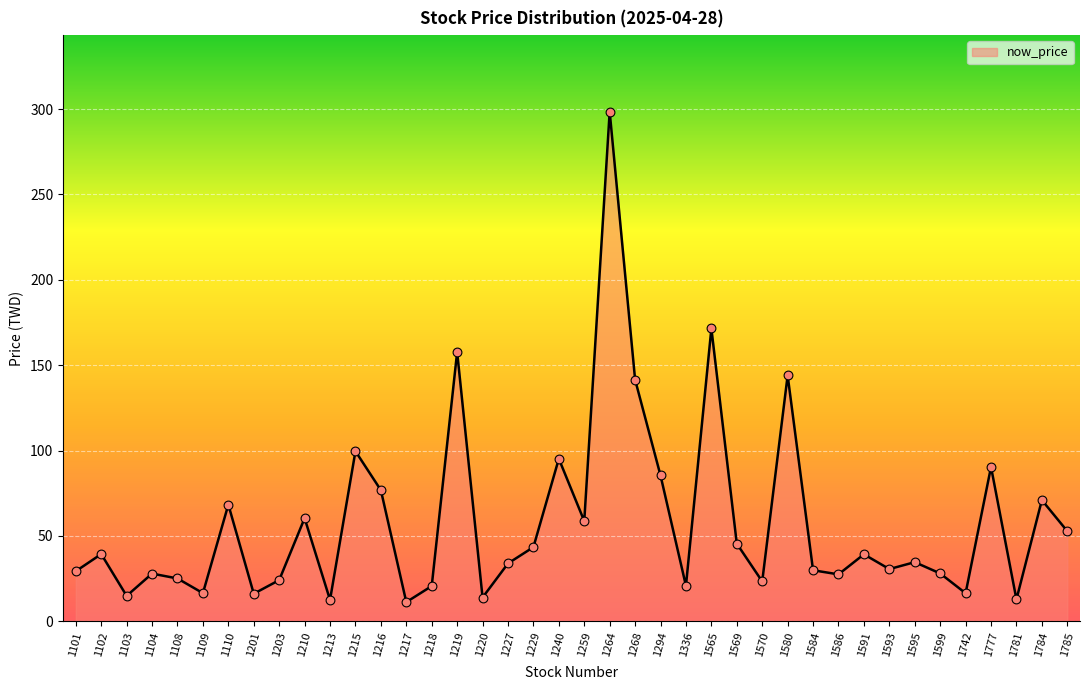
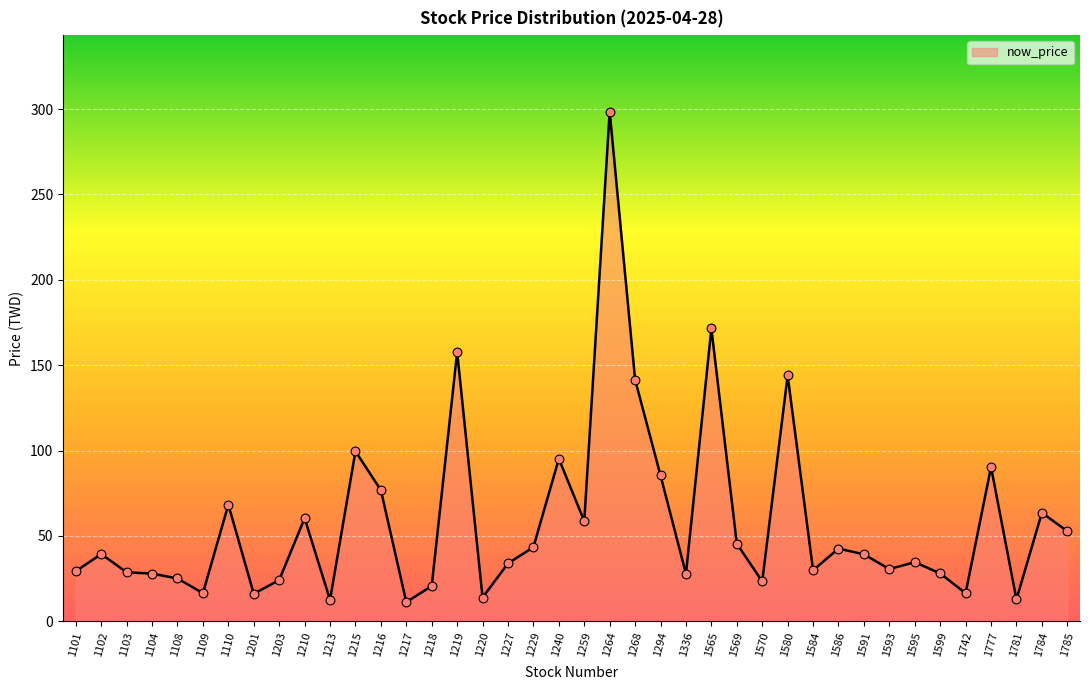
1103: 15 -> 29
1336: 21 -> 28
1586: 28 -> 43
1784: 71 -> 64
